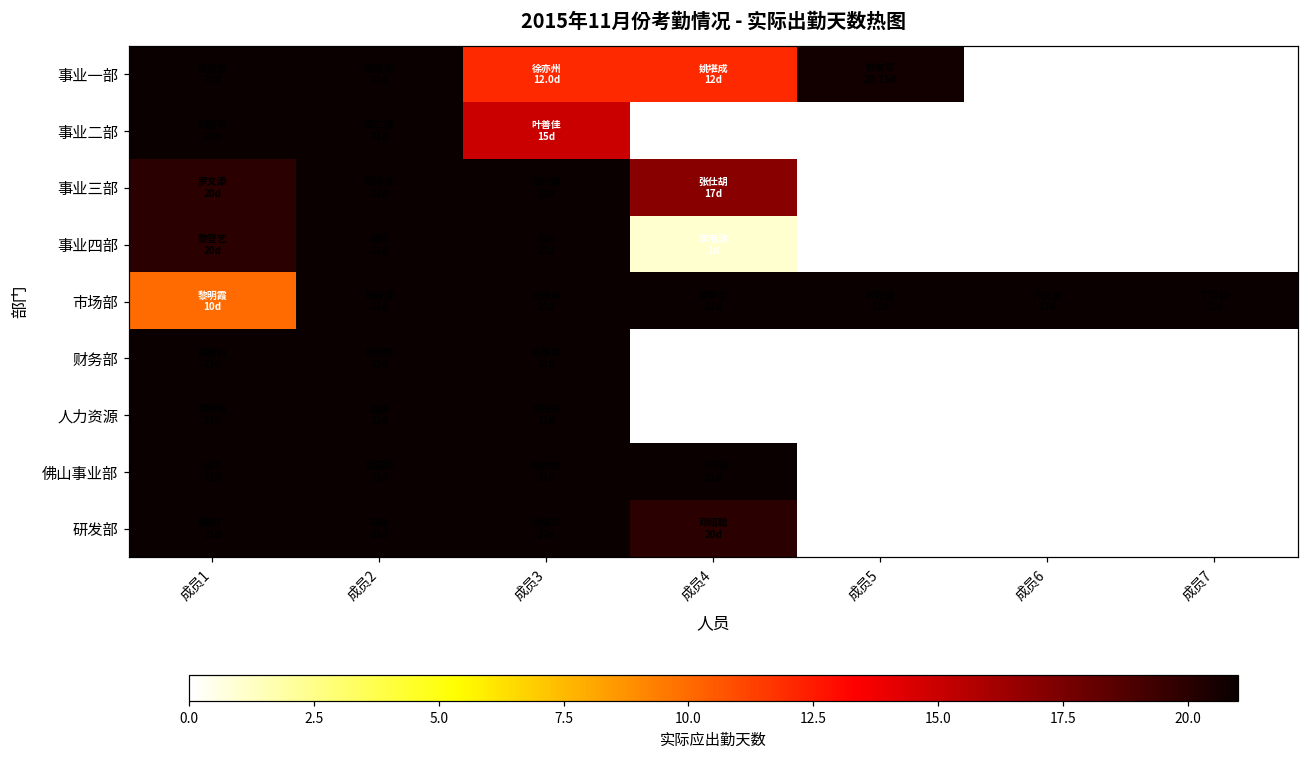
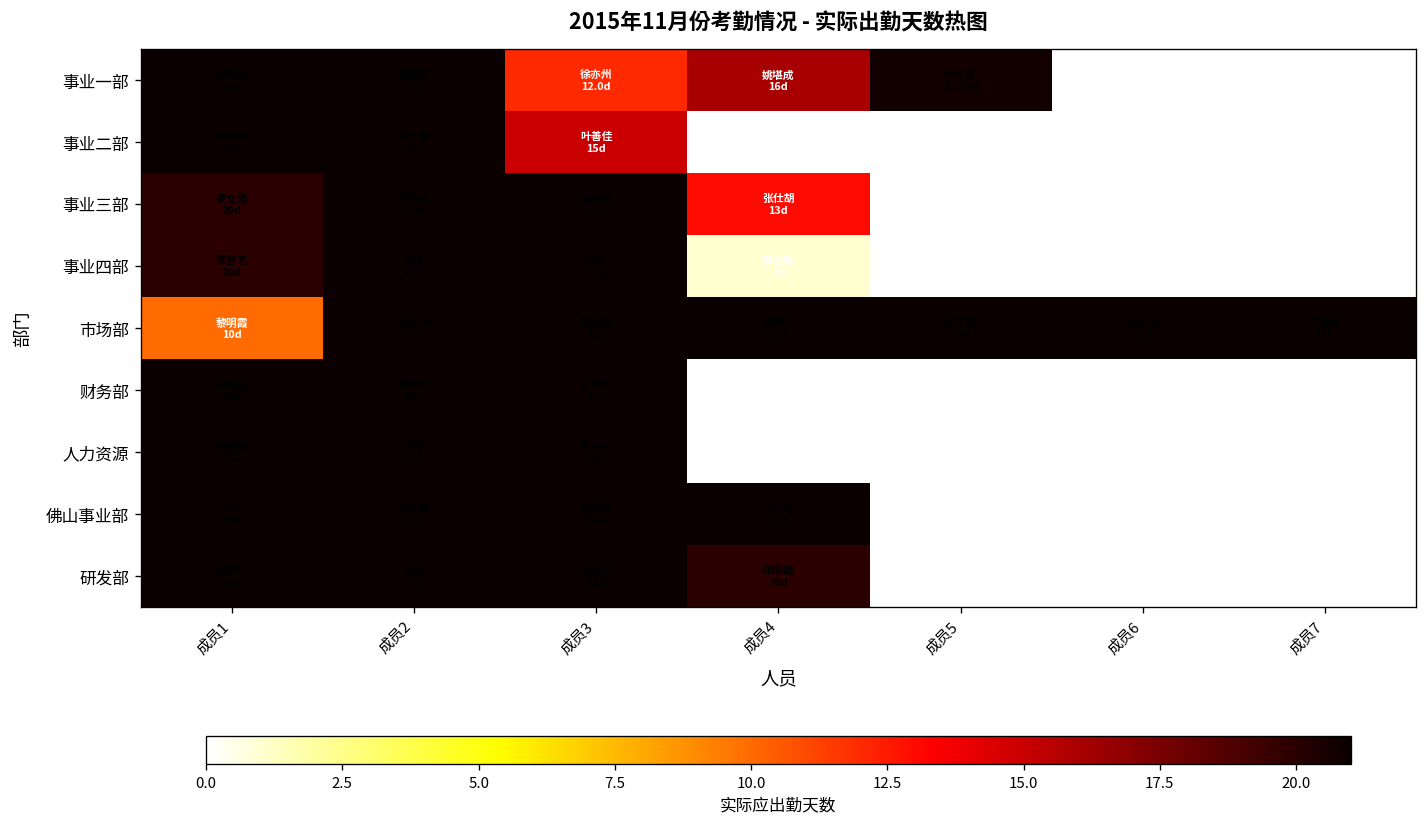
事业一部, 成员4: 12d -> 16d
事业三部, 成员4: 17d -> 13d
